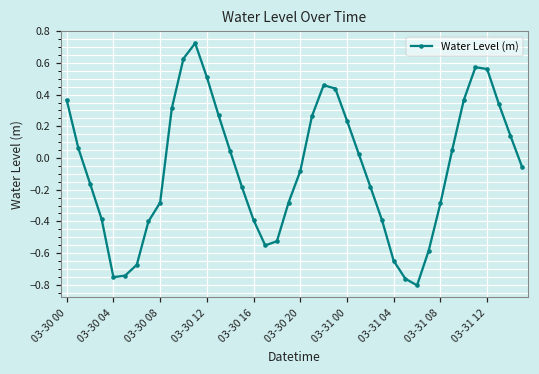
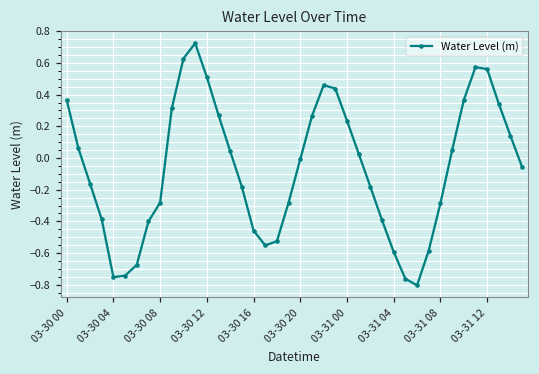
03-30 16: -0.39 -> -0.46
03-30 20: -0.08 -> -0.01
03-31 04: -0.65 -> -0.59
